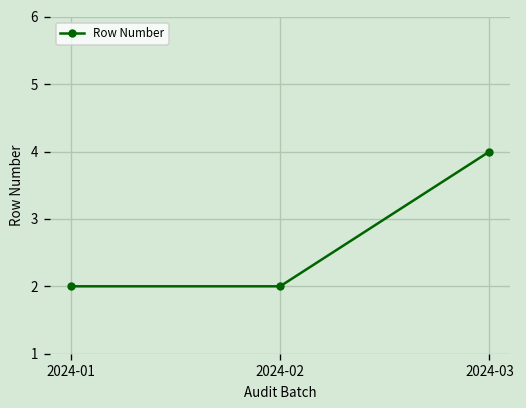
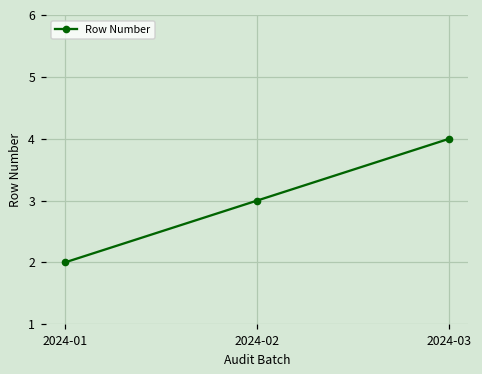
2024-02: 2 -> 3
